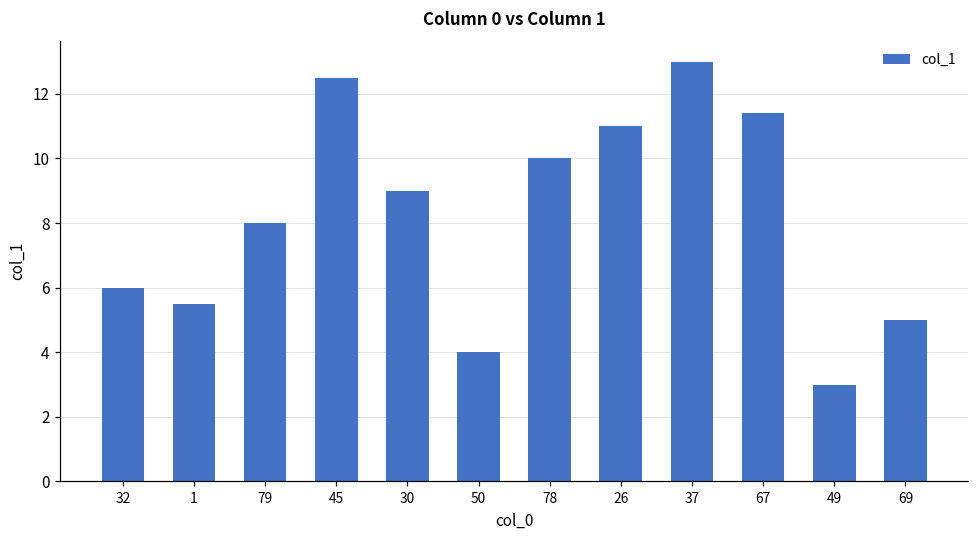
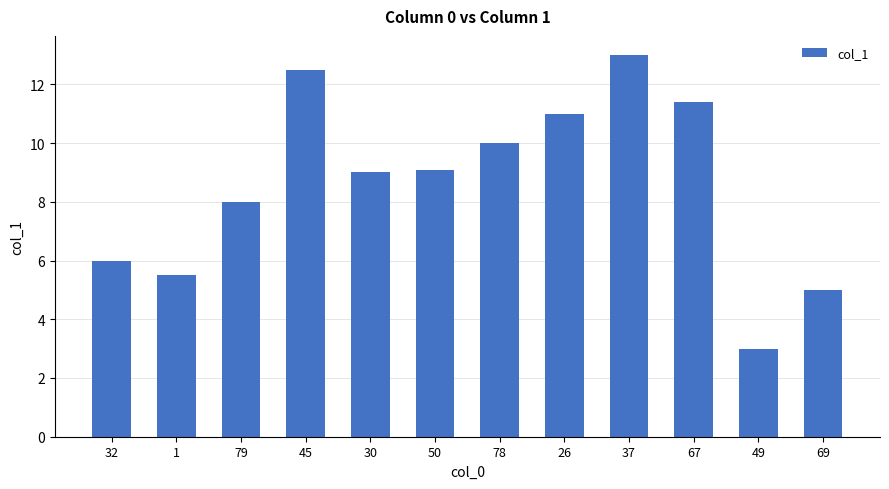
50: 4.0 -> 9.1
